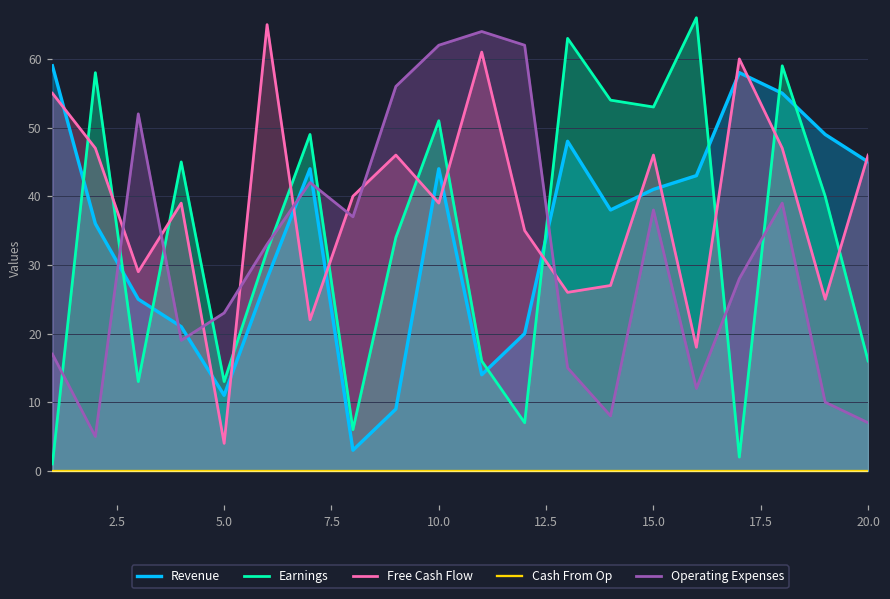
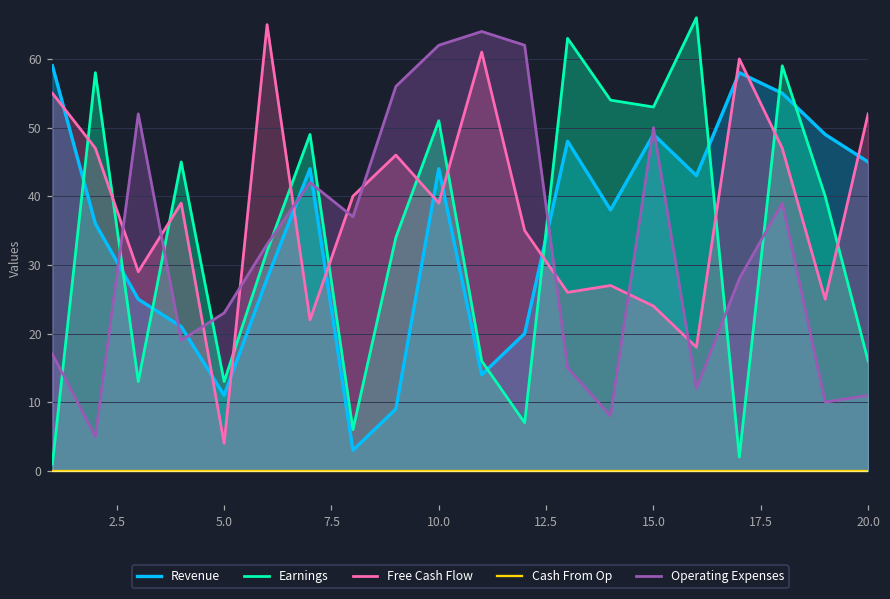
Revenue, 15.0: 41 -> 49
Free Cash Flow, 15.0: 46 -> 24
Operating Expenses, 15.0: 38 -> 50
Free Cash Flow, 20.0: 46 -> 52
Operating Expenses, 20.0: 7 -> 11
